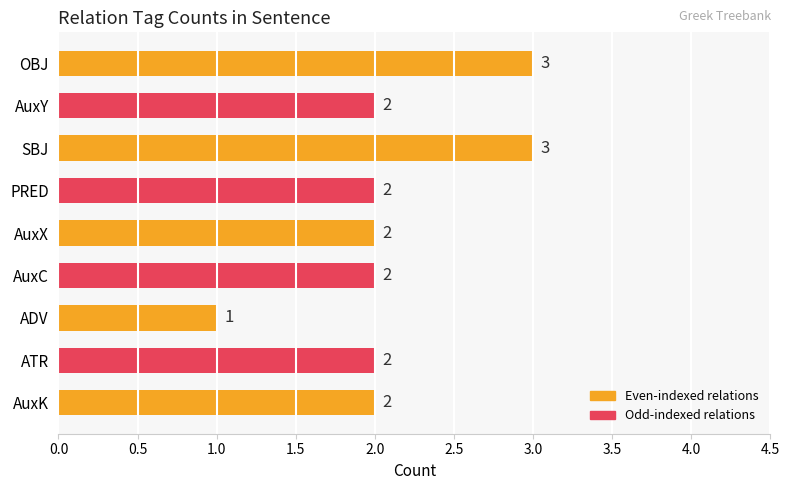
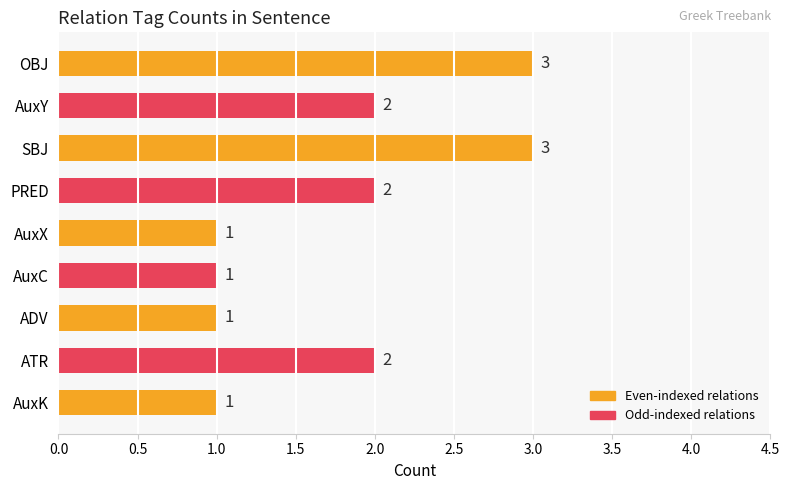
AuxX: 2 -> 1
AuxC: 2 -> 1
AuxK: 2 -> 1
